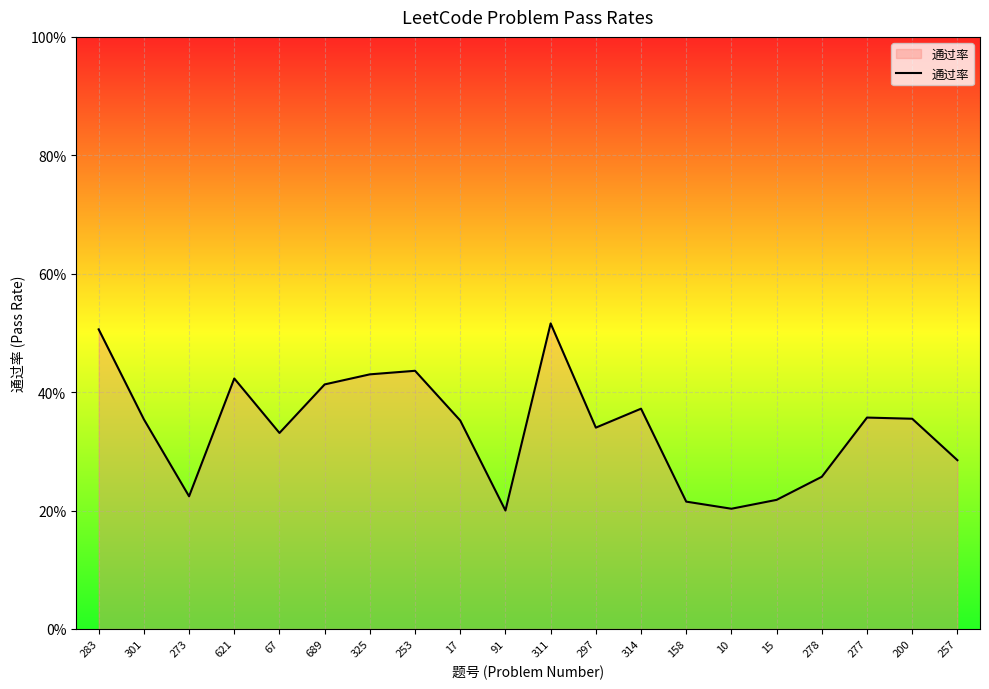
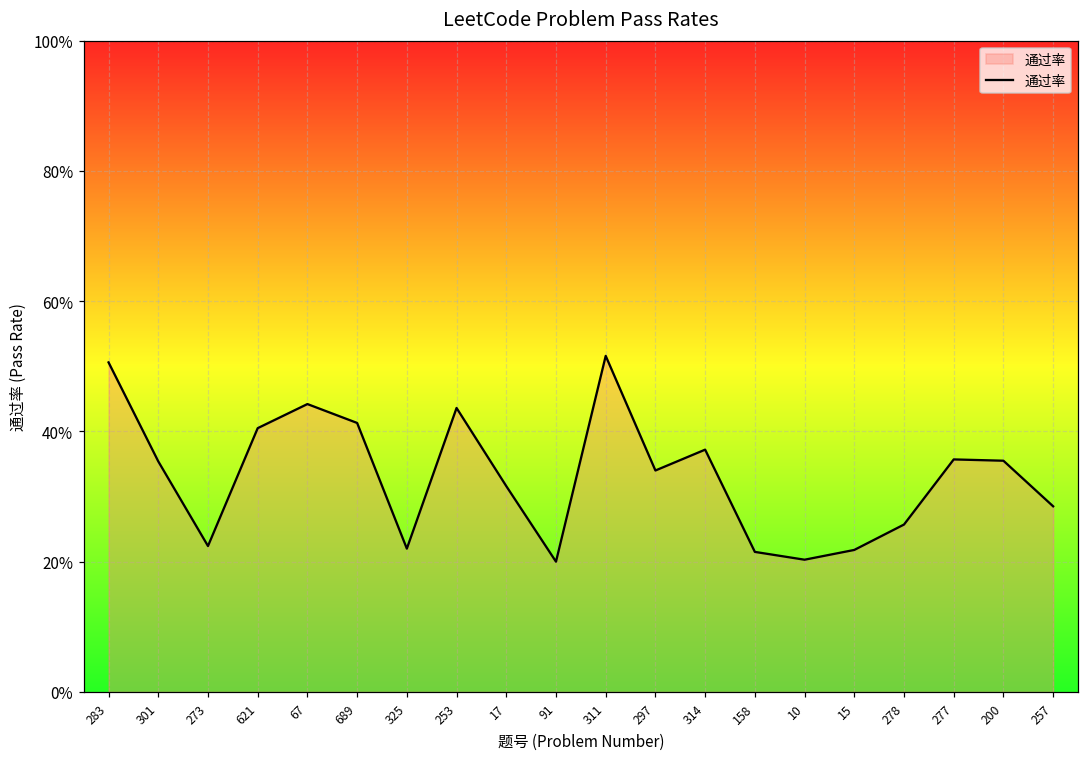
621: 42% -> 41%
67: 33% -> 44%
325: 43% -> 22%
17: 35% -> 32%
